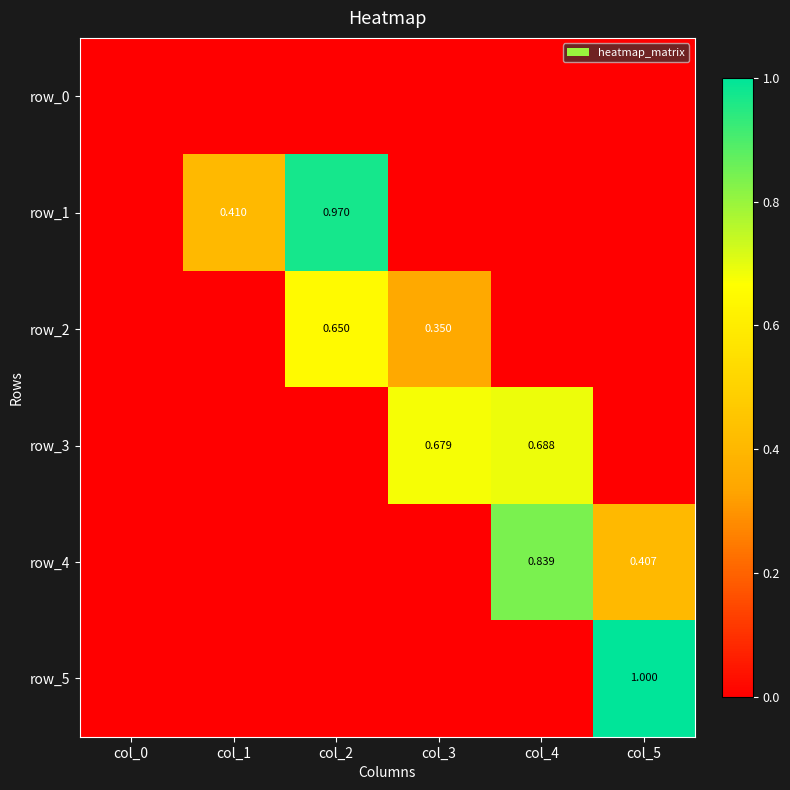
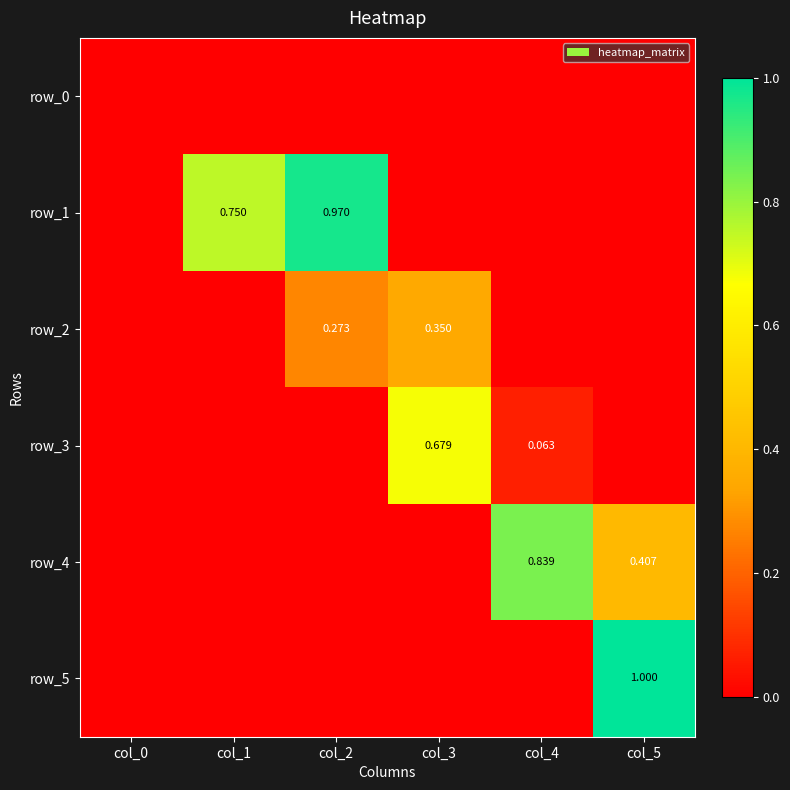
row_1, col_1: 0.410 -> 0.750
row_2, col_2: 0.650 -> 0.273
row_3, col_4: 0.688 -> 0.063
